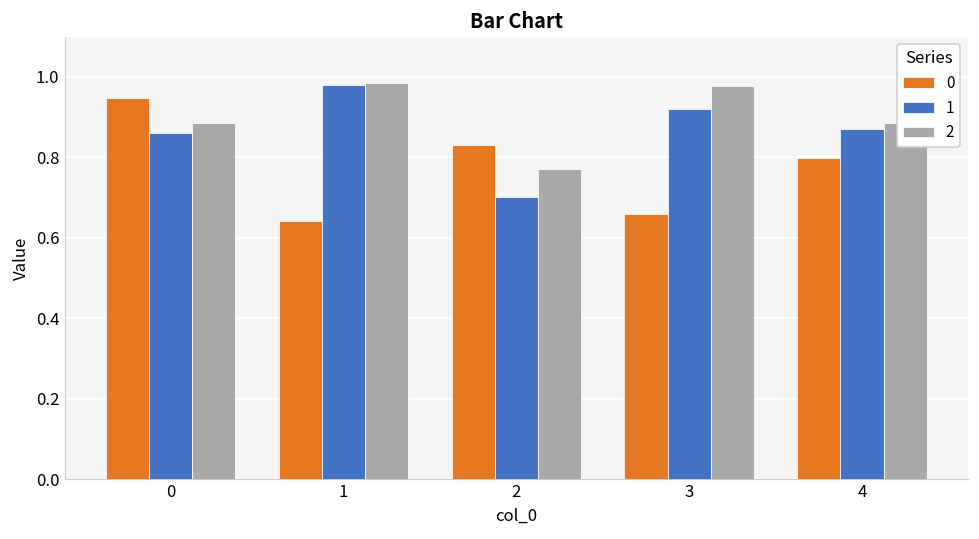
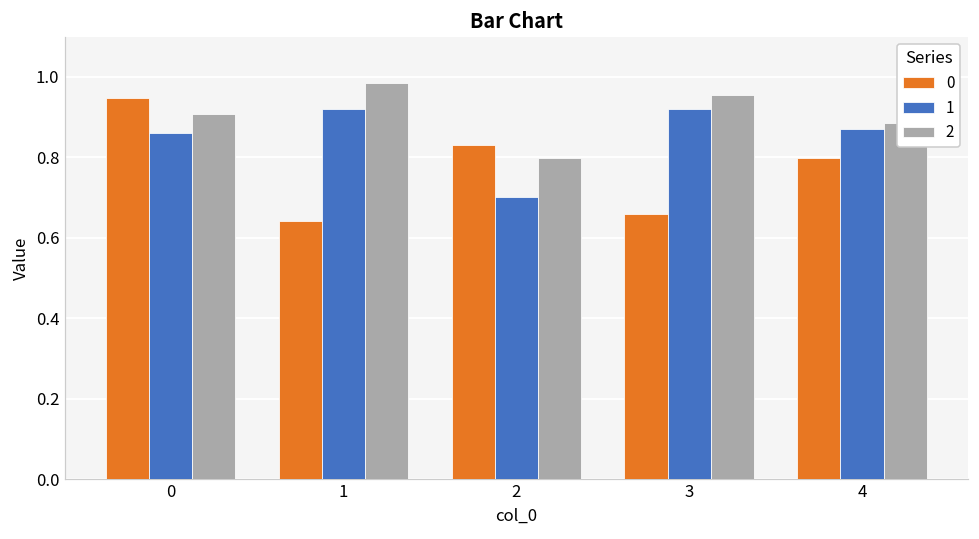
2, 0: 0.89 -> 0.91
1, 1: 0.98 -> 0.92
2, 2: 0.77 -> 0.80
2, 3: 0.98 -> 0.95
